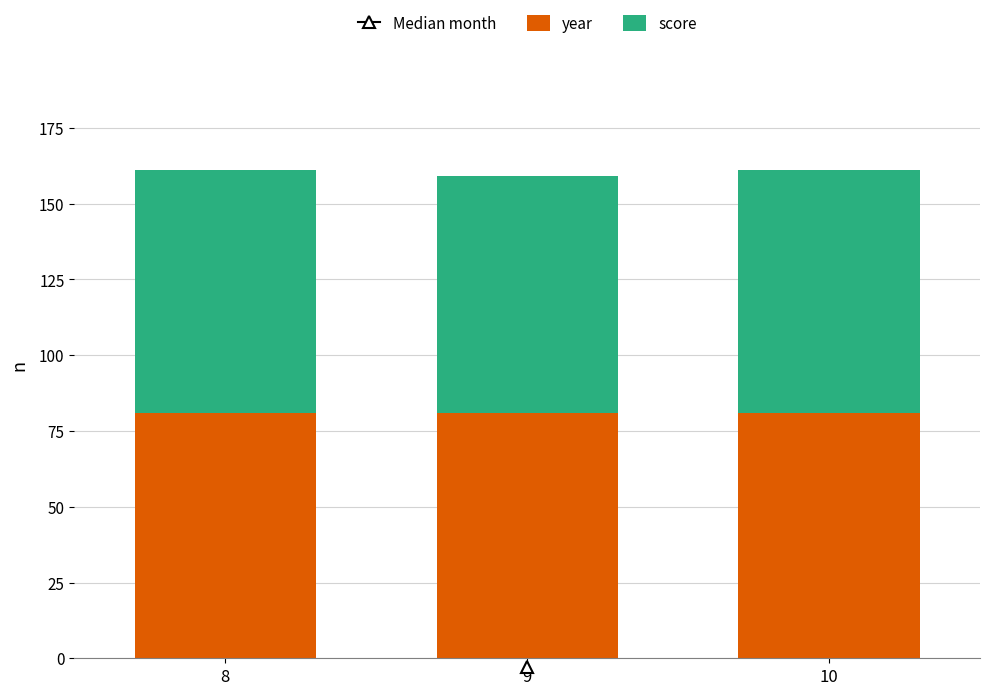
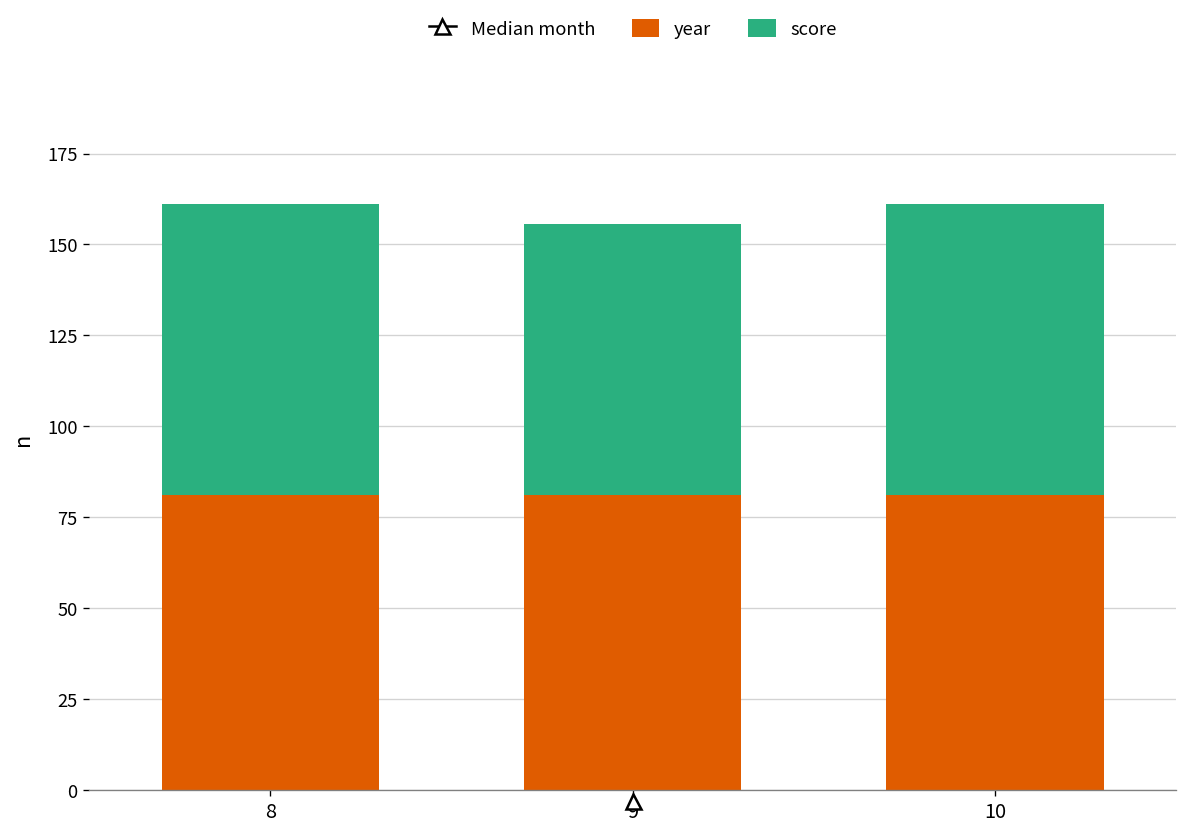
score, 9: 78 -> 75
